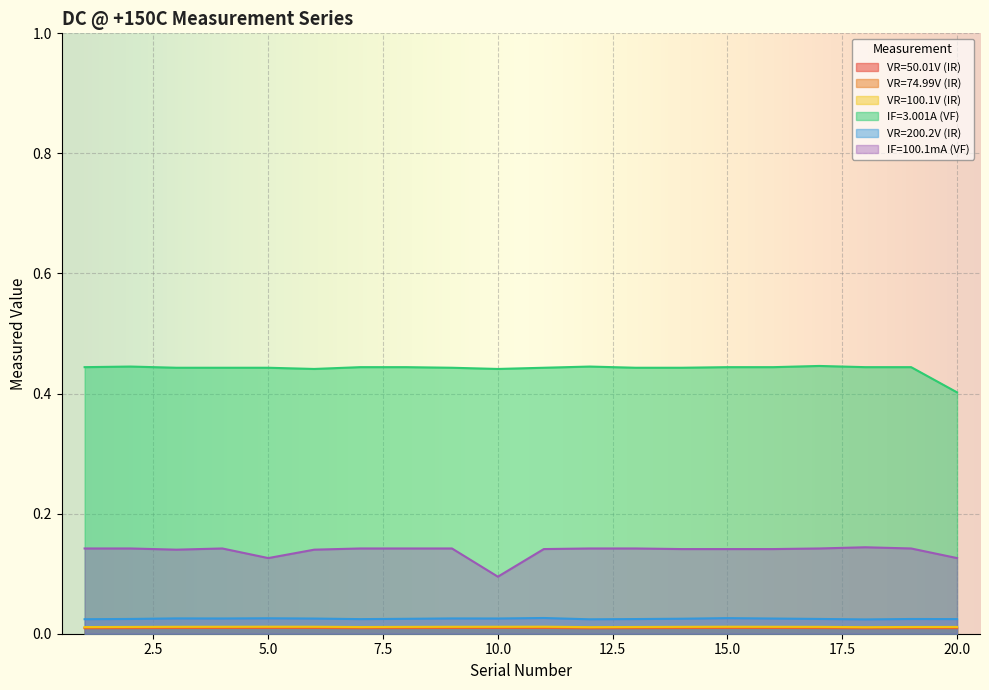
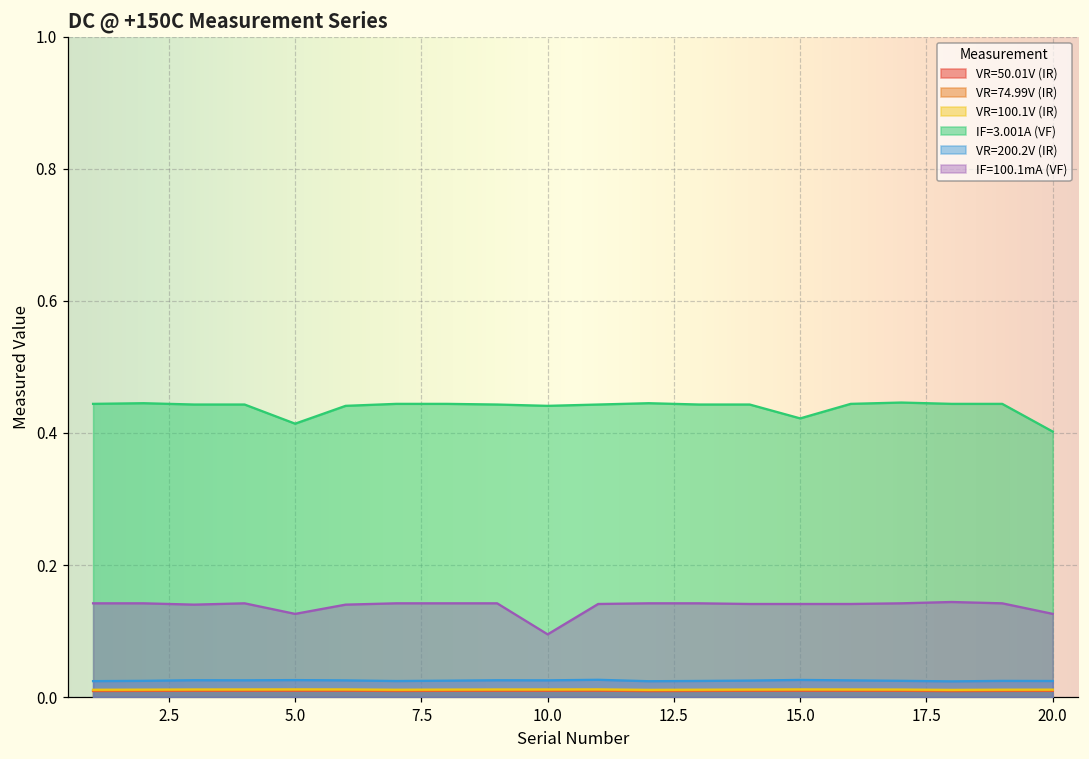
IF=3.001A (VF), 5.0: 0.44 -> 0.41
IF=3.001A (VF), 15.0: 0.44 -> 0.42
